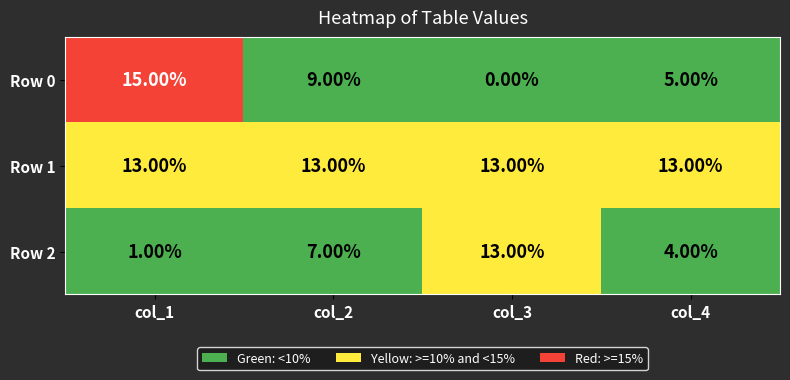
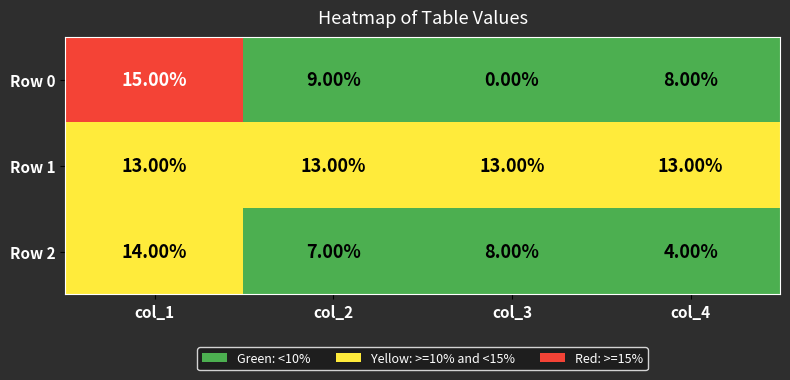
Row 0, col_4: 5.00% -> 8.00%
Row 2, col_1: 1.00% -> 14.00%
Row 2, col_3: 13.00% -> 8.00%
